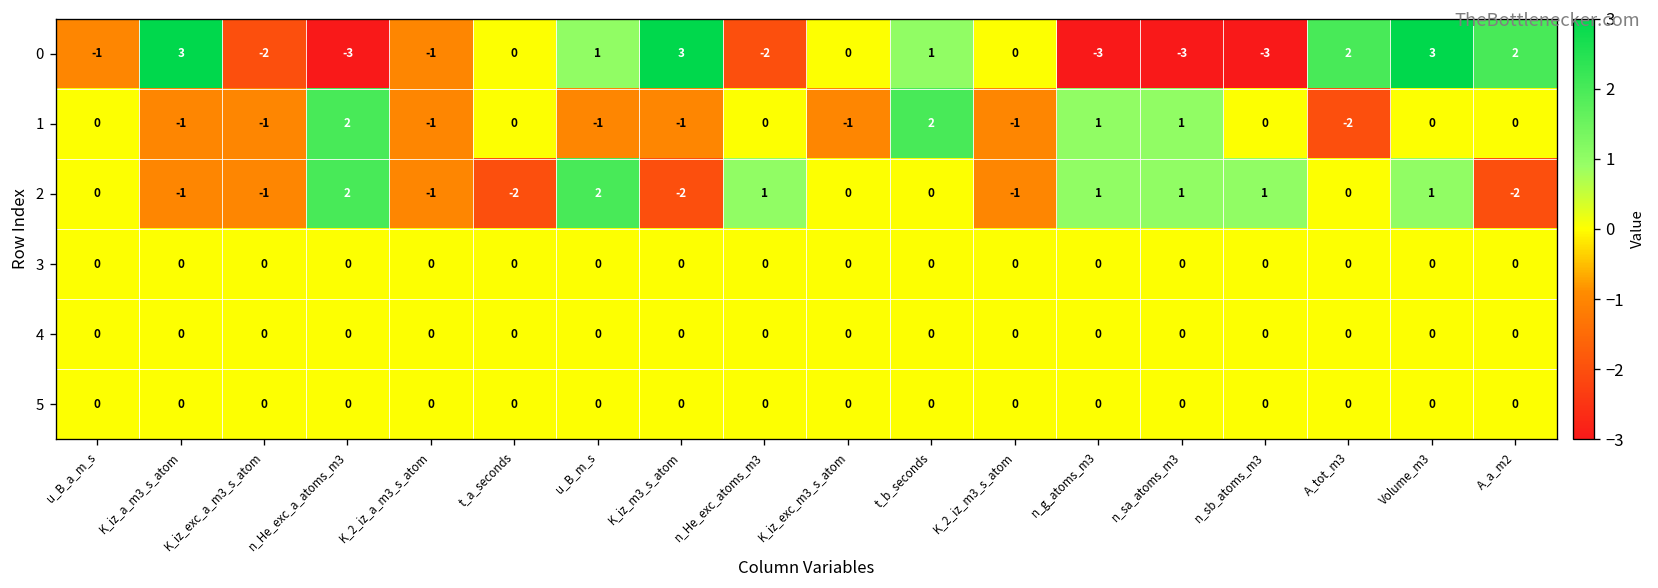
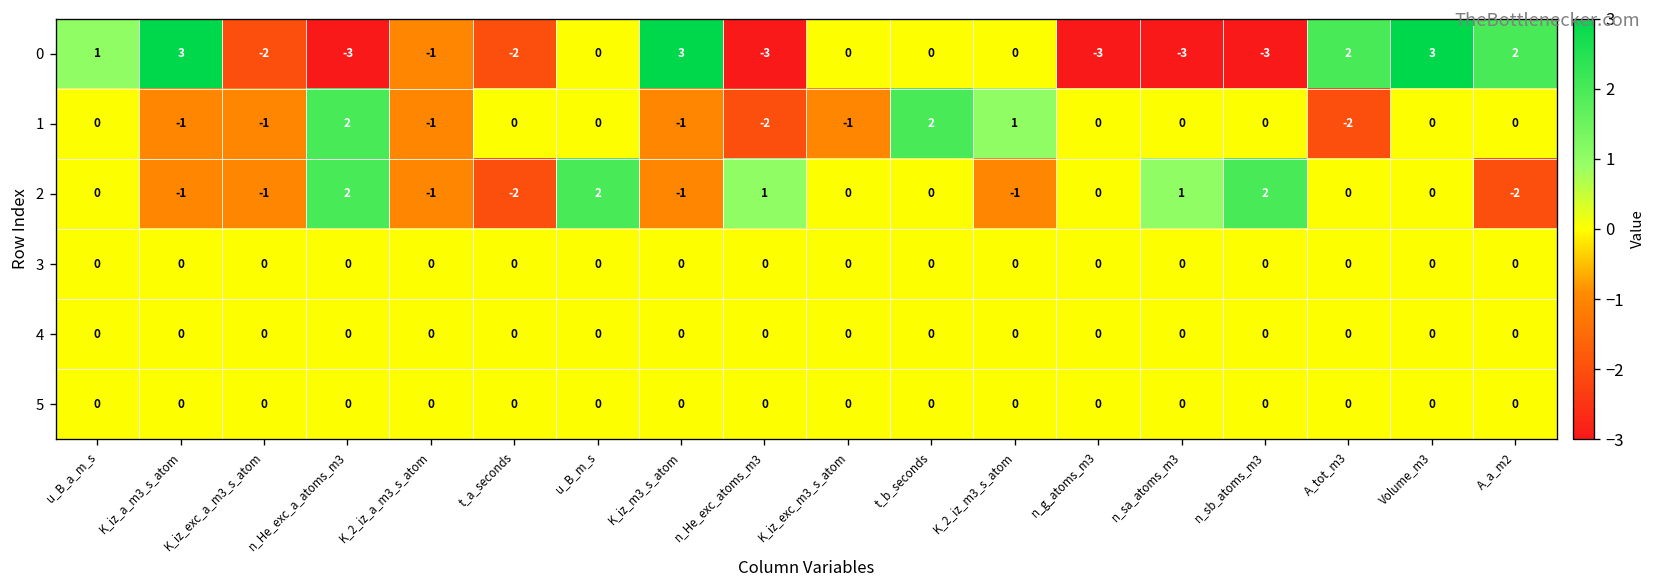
0, u_B_a_m_s: -1 -> 1
0, t_a_seconds: 0 -> -2
0, u_B_m_s: 1 -> 0
0, n_He_exc_atoms_m3: -2 -> -3
0, t_b_seconds: 1 -> 0
1, u_B_m_s: -1 -> 0
1, n_He_exc_atoms_m3: 0 -> -2
1, K_2_iz_m3_s_atom: -1 -> 1
1, n_g_atoms_m3: 1 -> 0
1, n_sa_atoms_m3: 1 -> 0
2, K_iz_m3_s_atom: -2 -> -1
2, n_g_atoms_m3: 1 -> 0
2, n_sb_atoms_m3: 1 -> 2
2, Volume_m3: 1 -> 0
